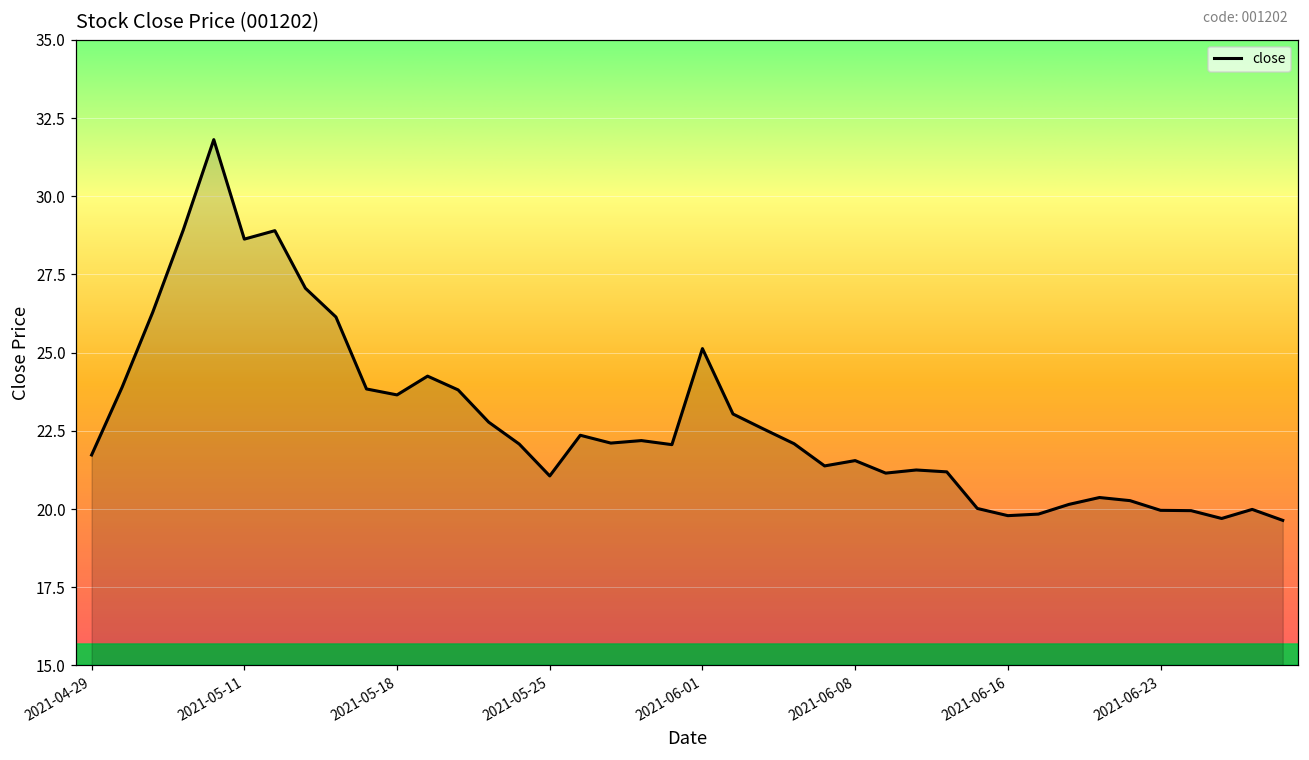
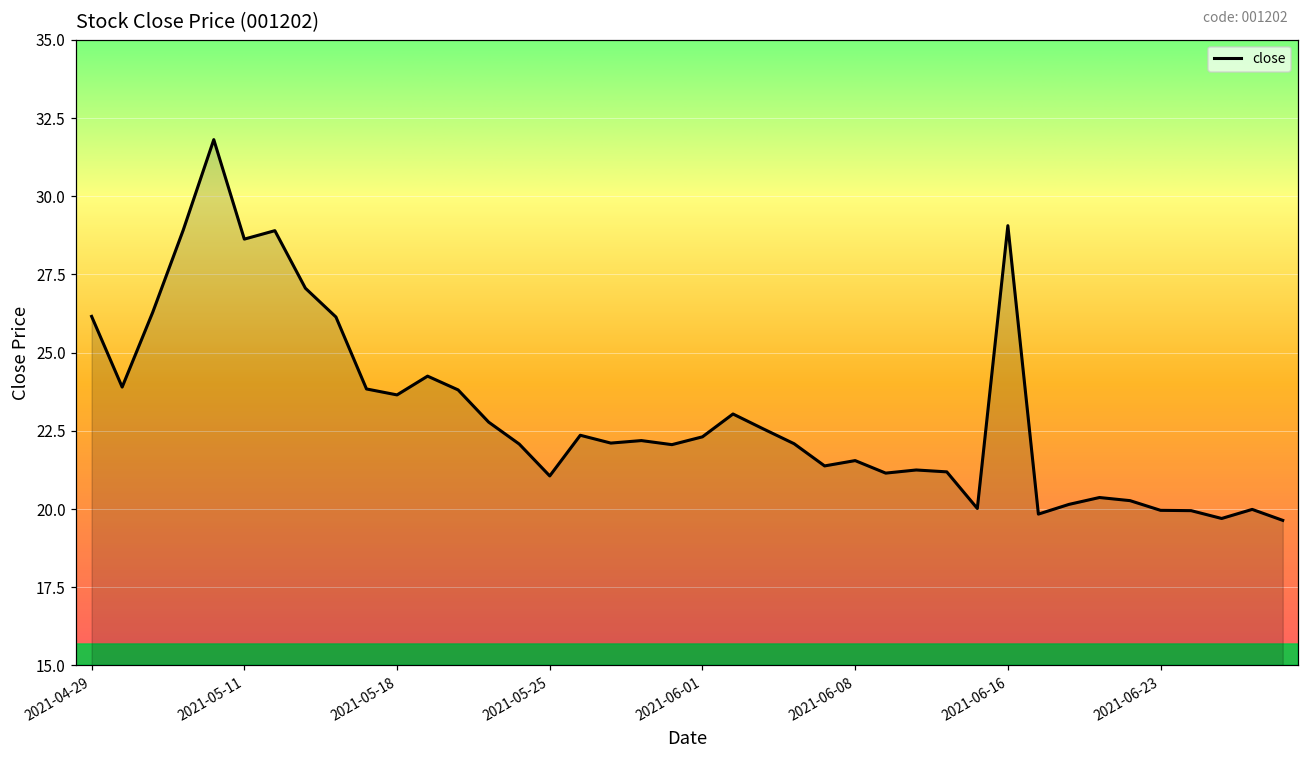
2021-04-29: 21.7 -> 26.2
2021-06-01: 25.1 -> 22.3
2021-06-16: 19.8 -> 29.1
